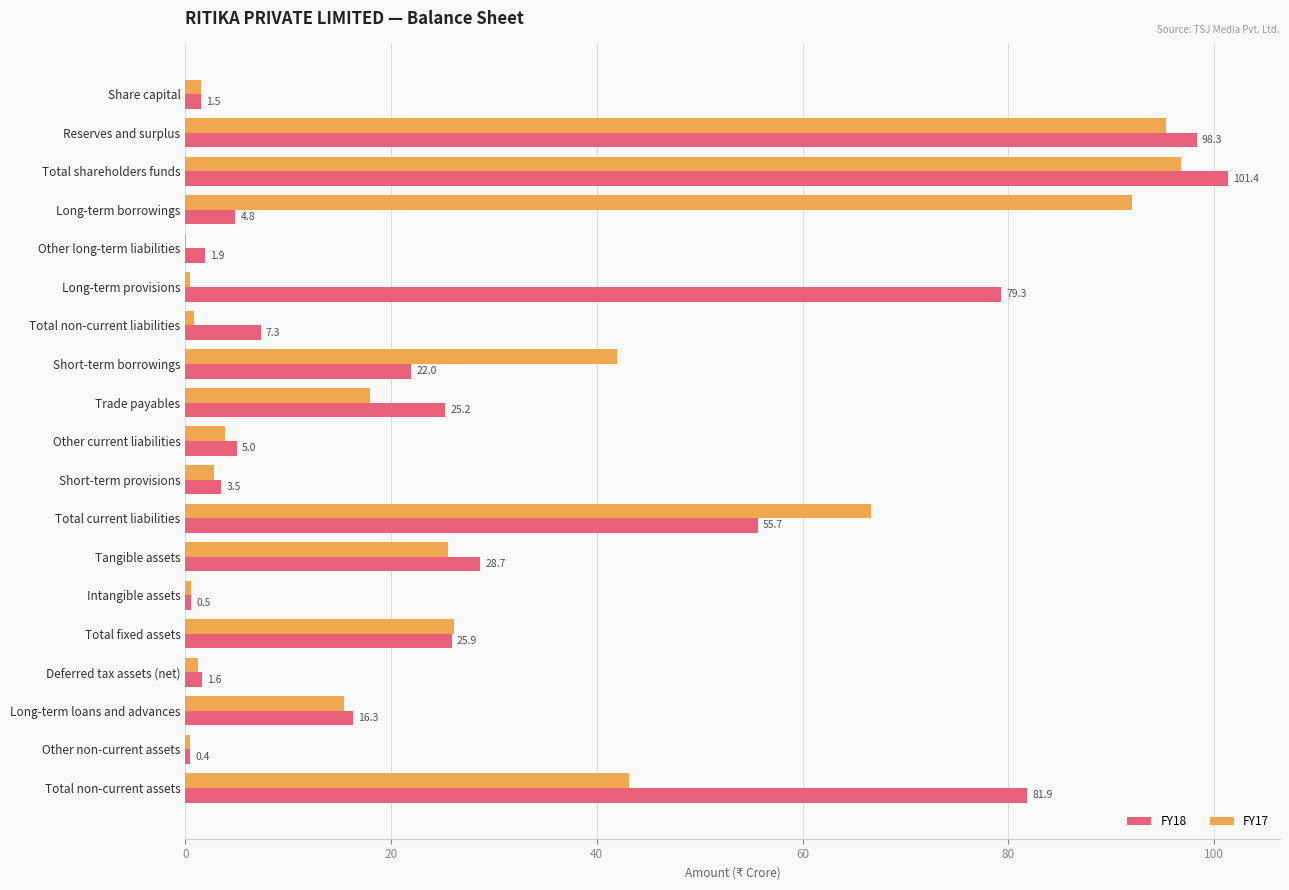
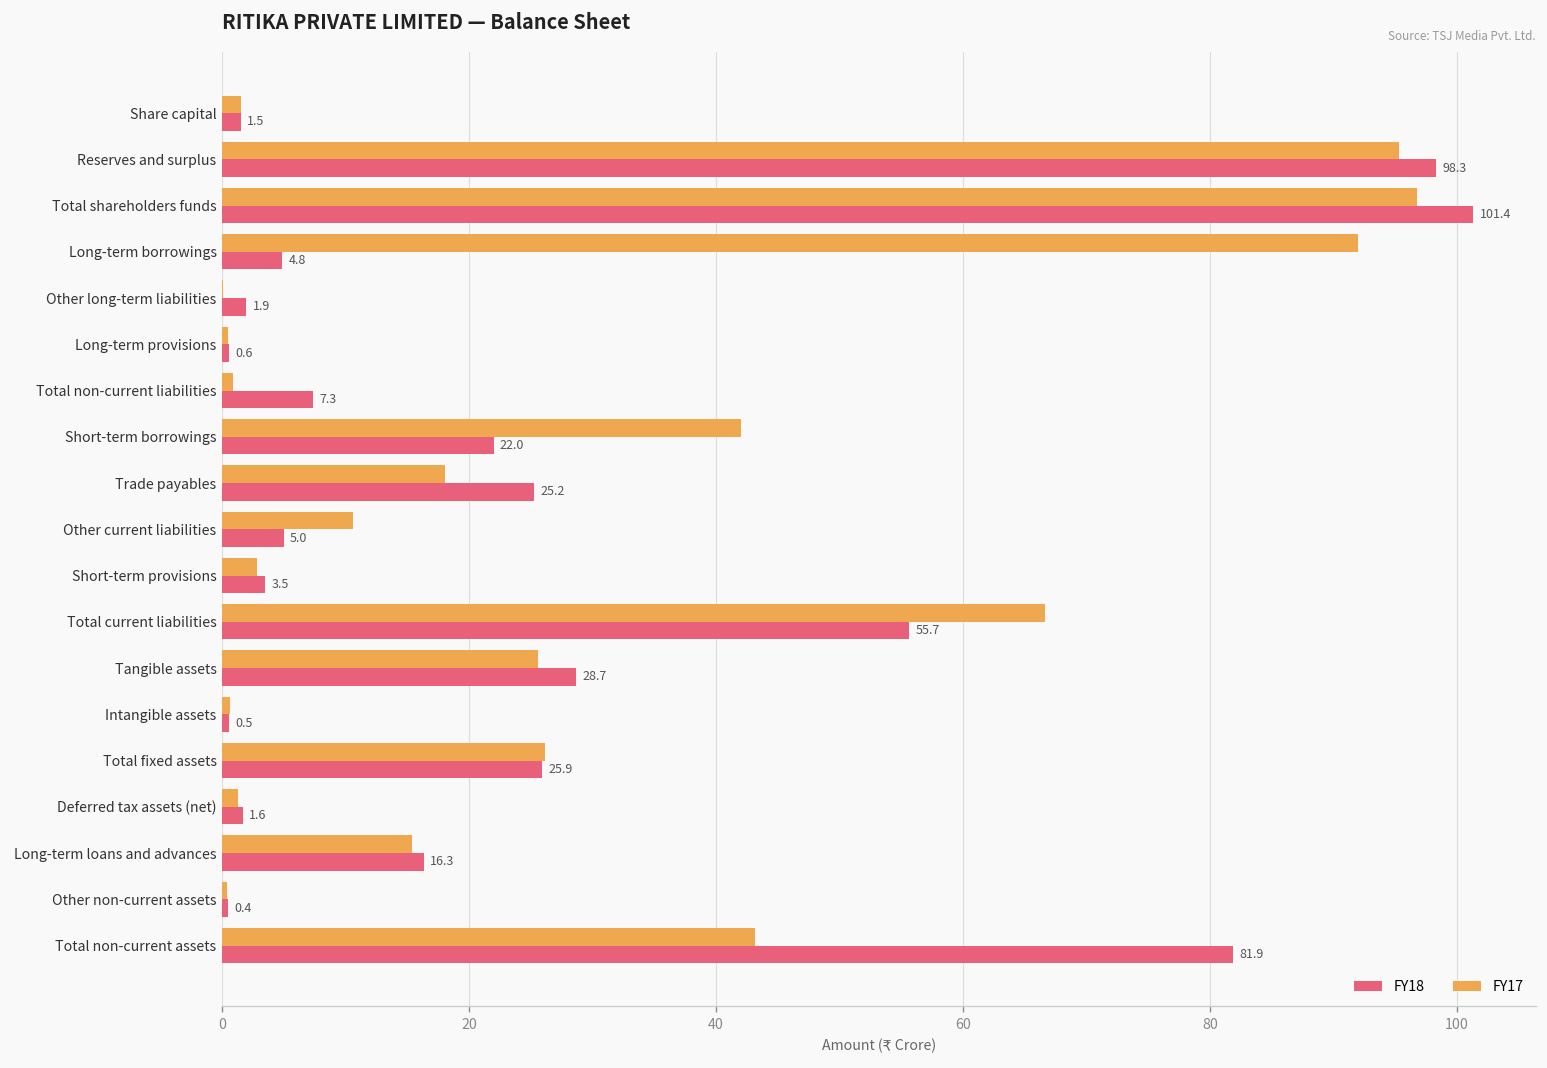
FY18, Long-term provisions: 79.3 -> 0.6
FY17, Other current liabilities: 3.8 -> 10.6
